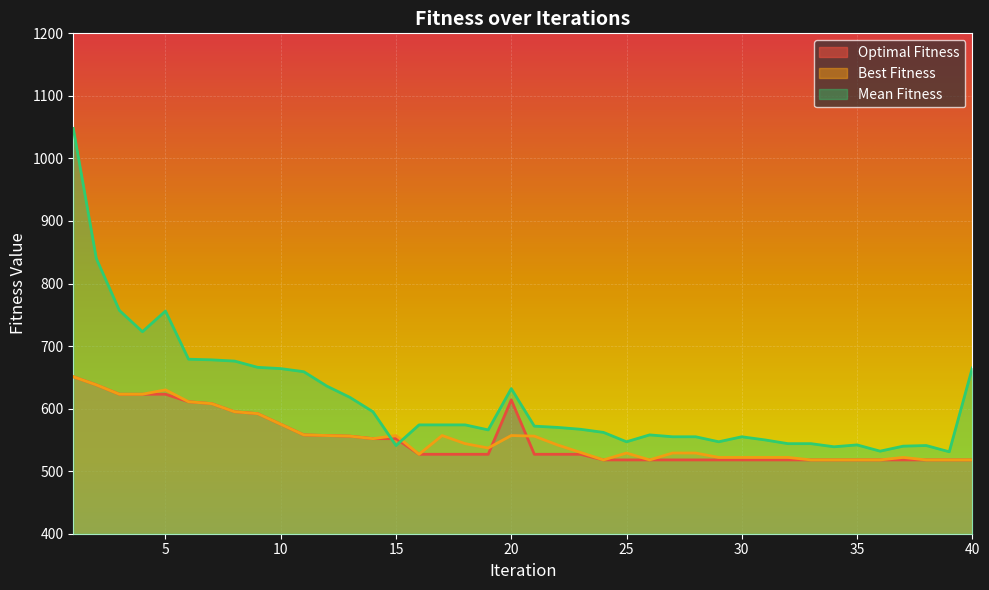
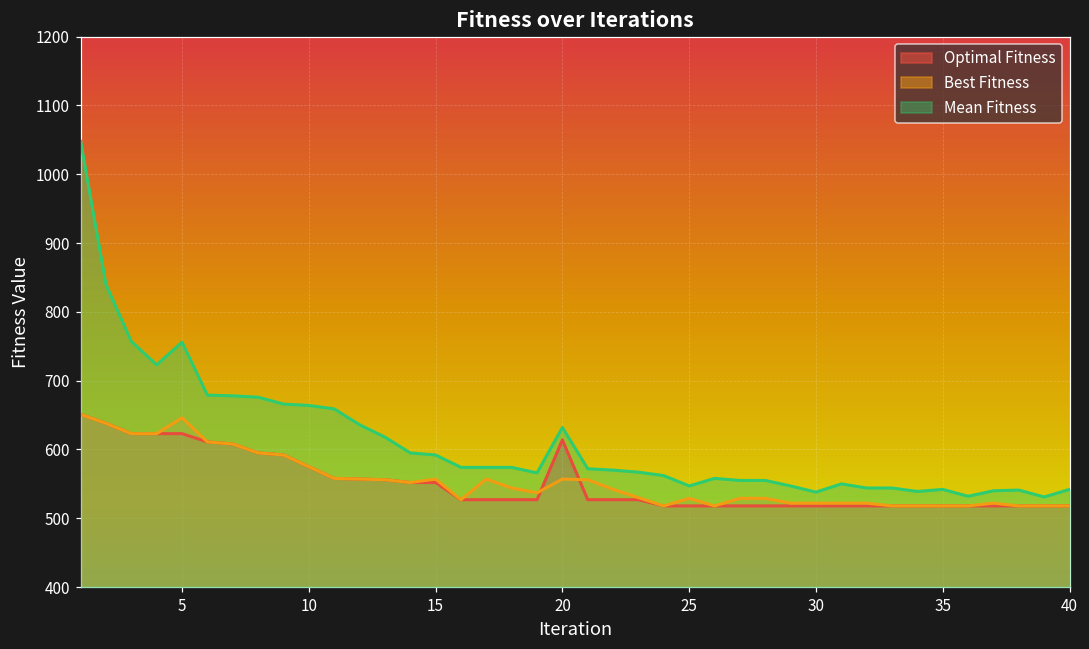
Best Fitness, 5: 630 -> 650
Mean Fitness, 15: 540 -> 590
Mean Fitness, 30: 560 -> 540
Mean Fitness, 40: 670 -> 540
